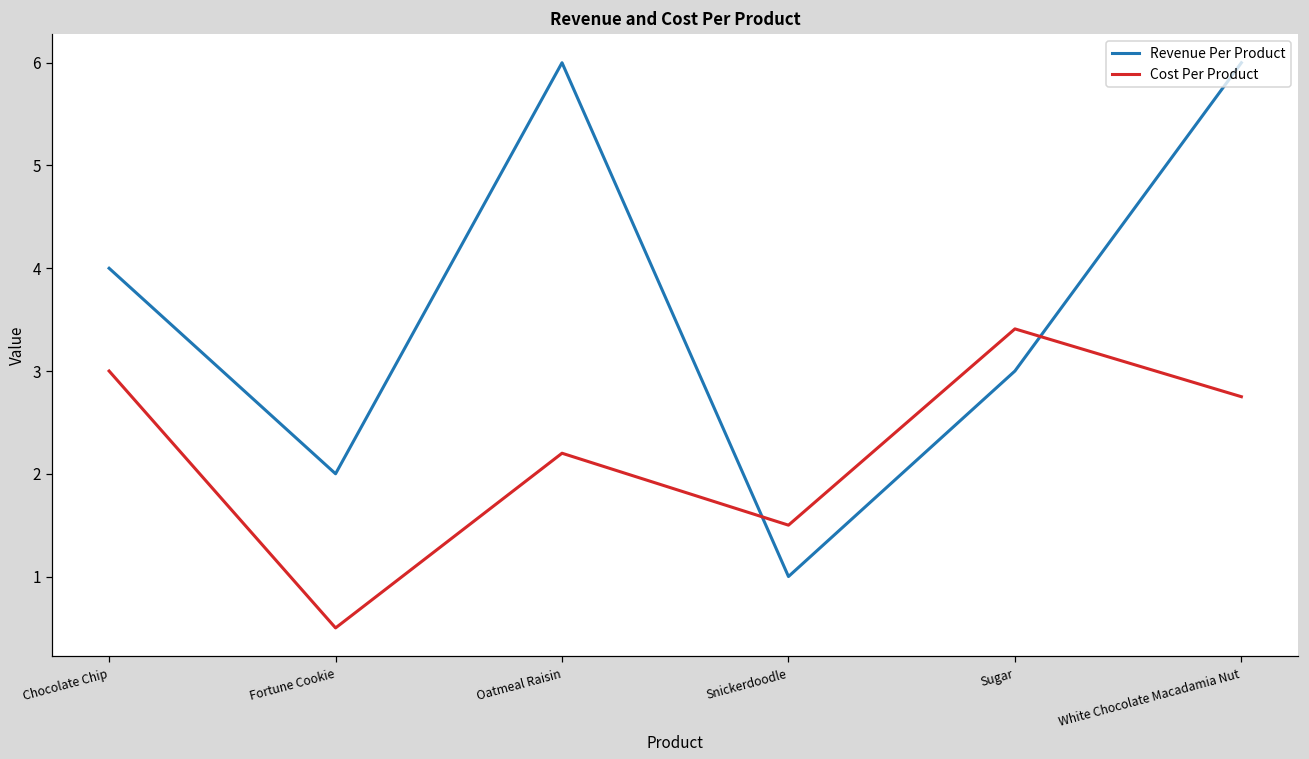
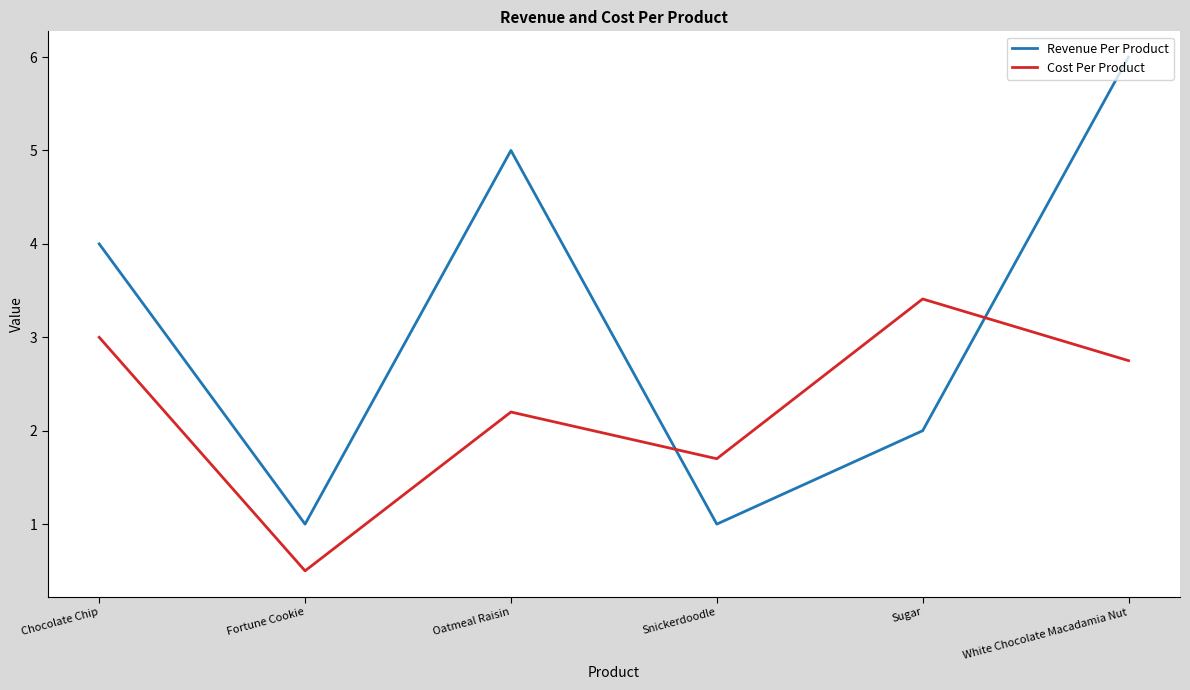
Revenue Per Product, Fortune Cookie: 2 -> 1
Revenue Per Product, Oatmeal Raisin: 6 -> 5
Cost Per Product, Snickerdoodle: 1.5 -> 1.7
Revenue Per Product, Sugar: 3 -> 2
